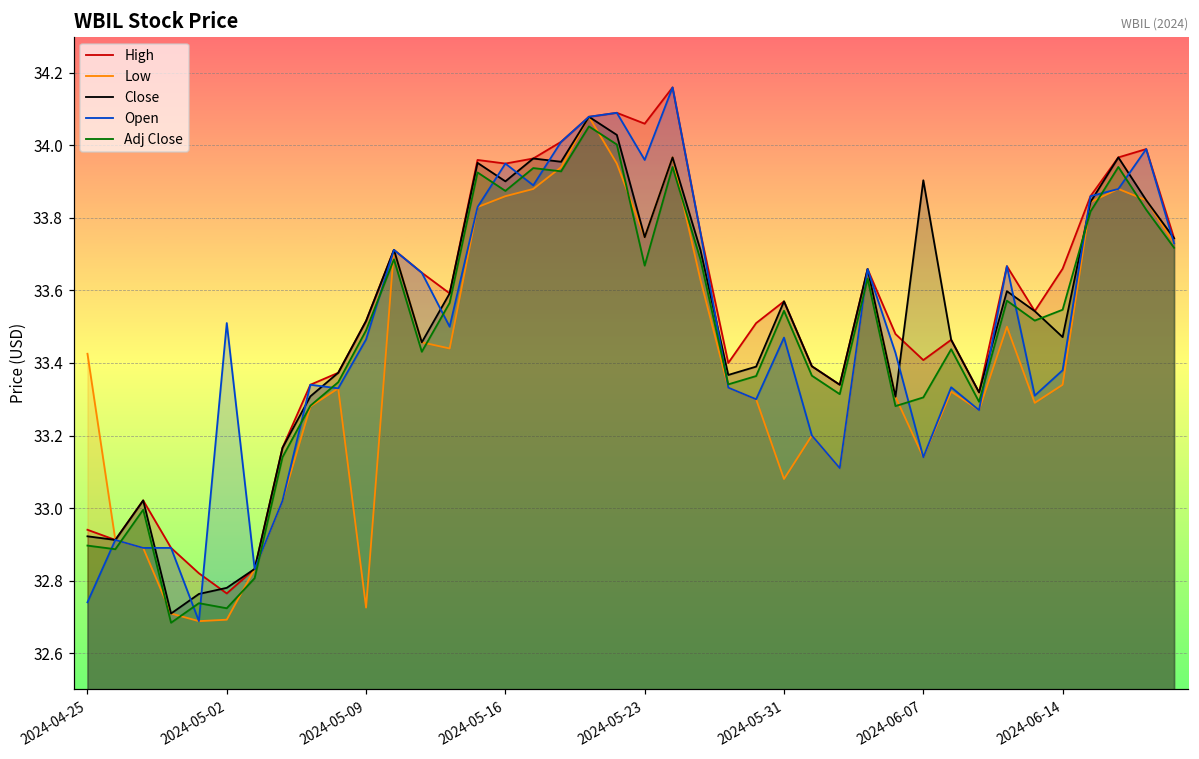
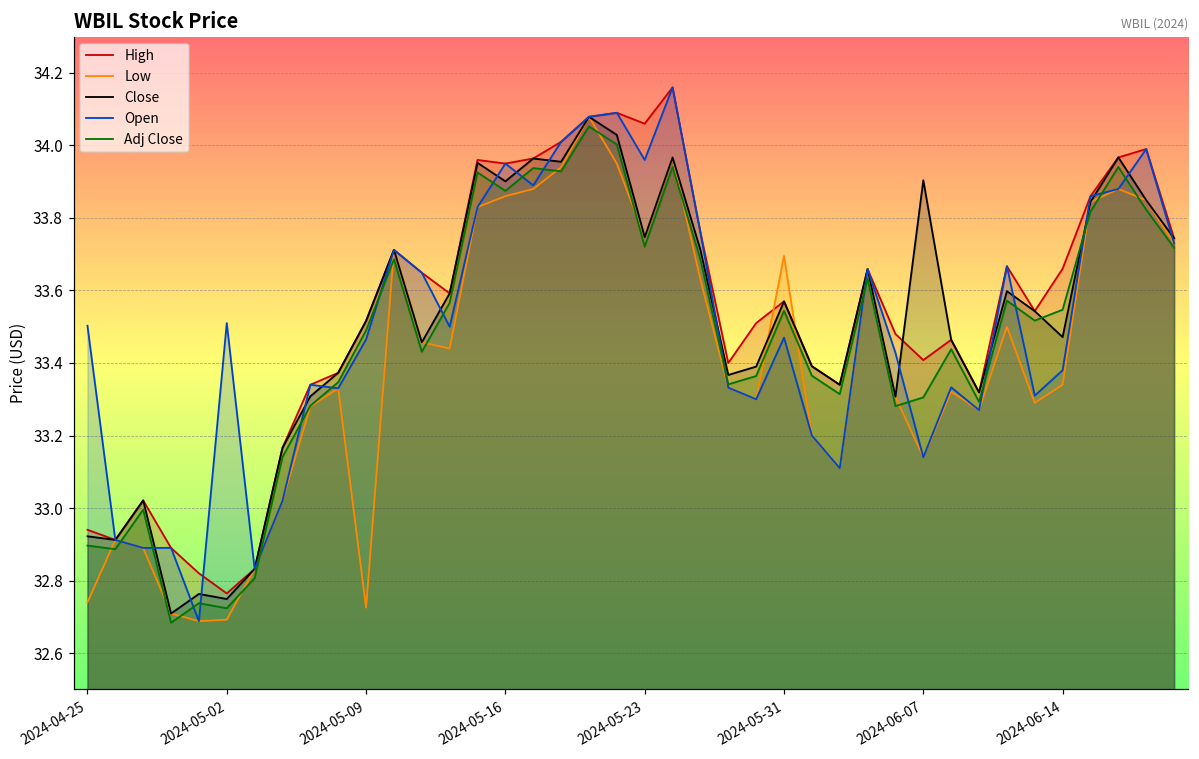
Low, 2024-04-25: 33.43 -> 32.74
Open, 2024-04-25: 32.74 -> 33.50
Close, 2024-05-02: 32.78 -> 32.75
Adj Close, 2024-05-23: 33.67 -> 33.72
Low, 2024-05-31: 33.08 -> 33.70
